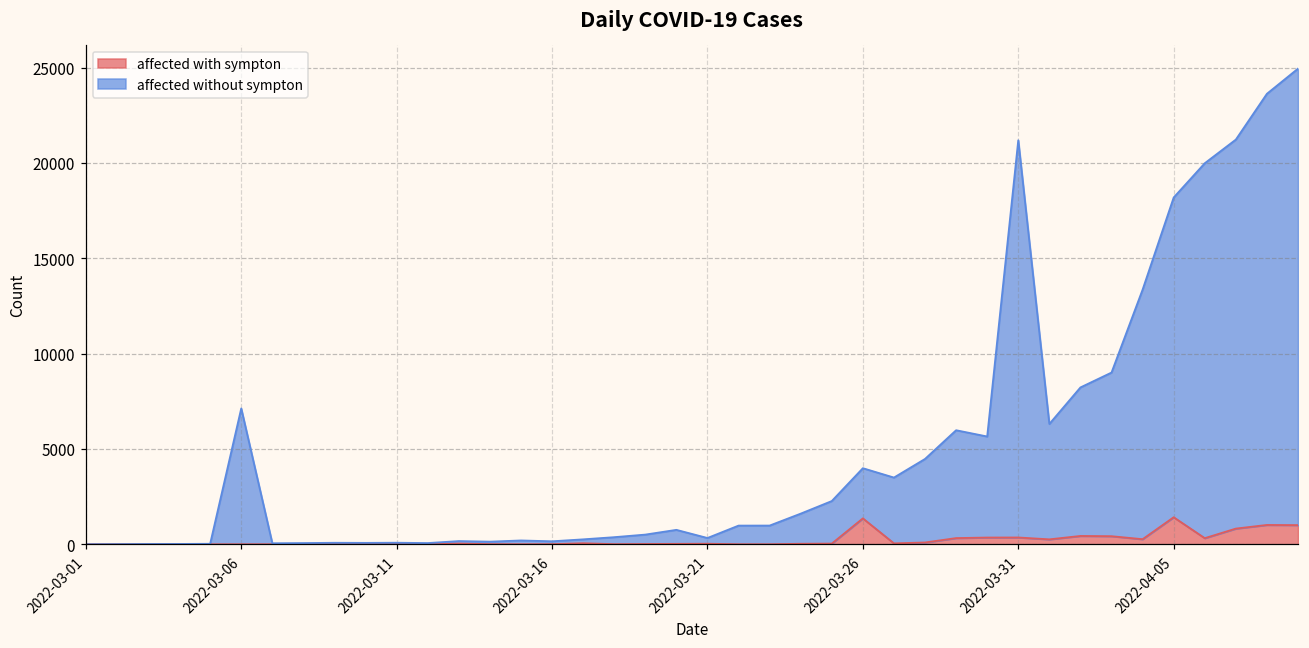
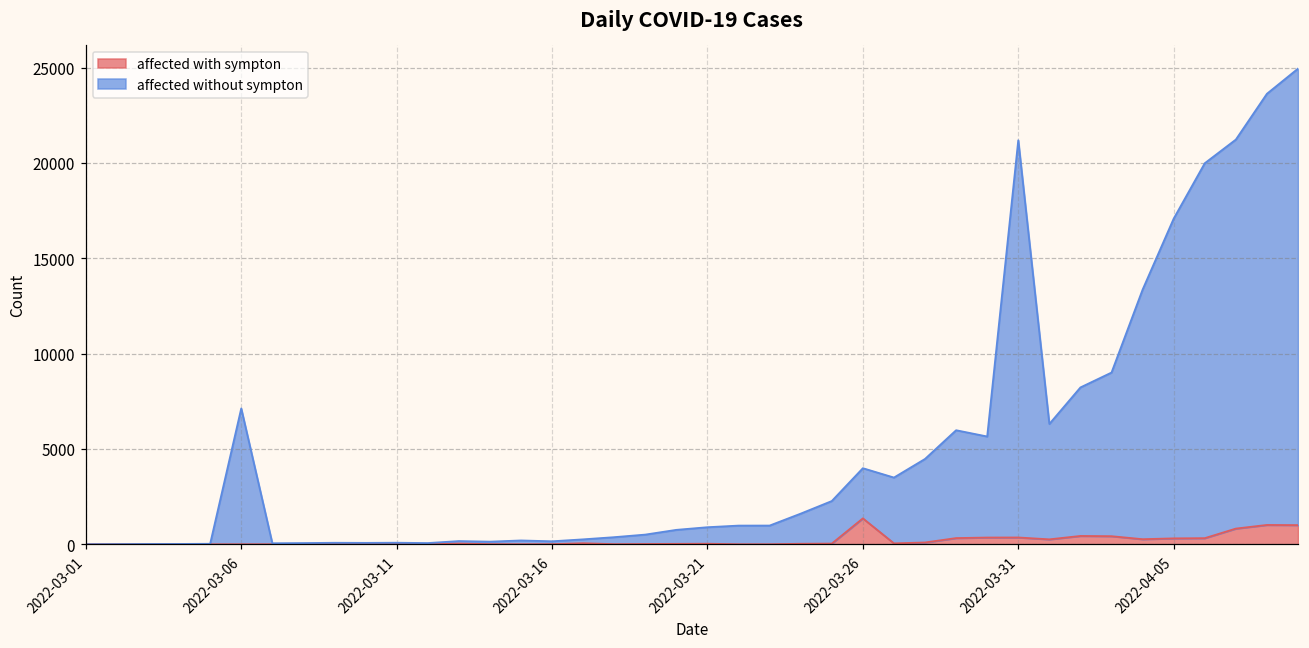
affected without sympton, 2022-03-21: 300 -> 900
affected with sympton, 2022-04-05: 1400 -> 300
